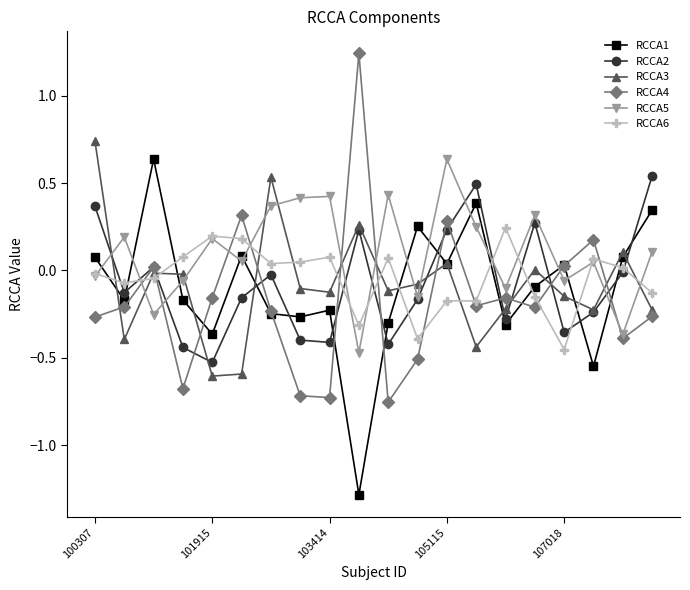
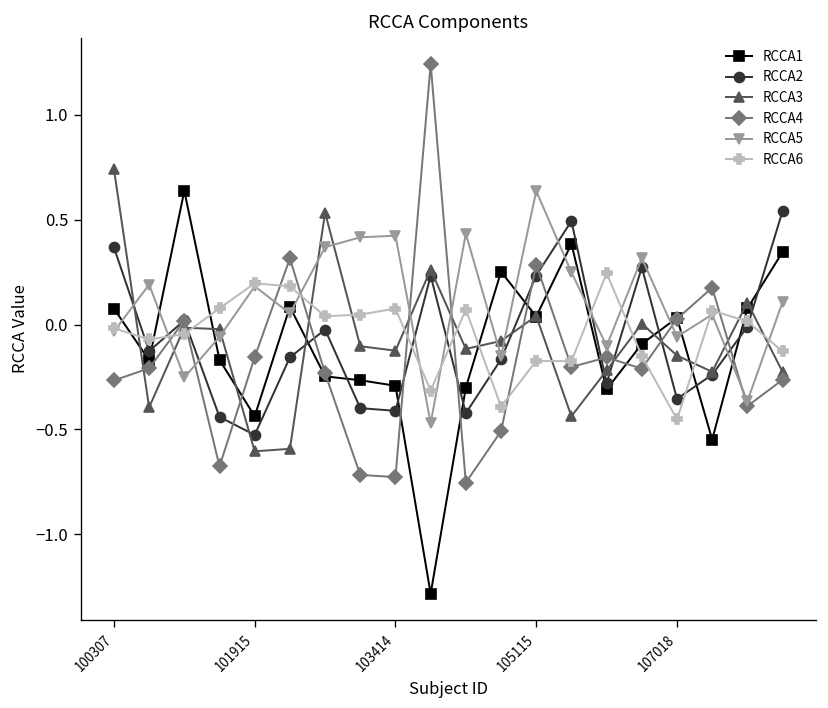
RCCA1, 101915: -0.36 -> -0.44
RCCA1, 103414: -0.23 -> -0.29
